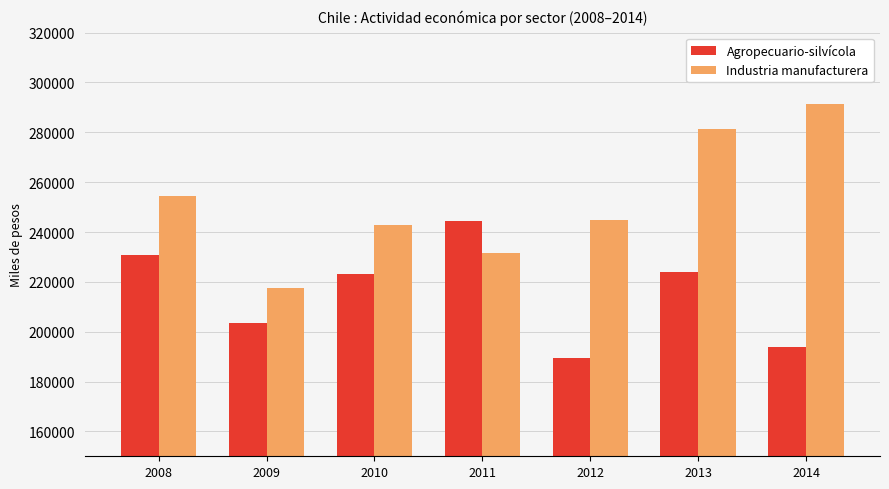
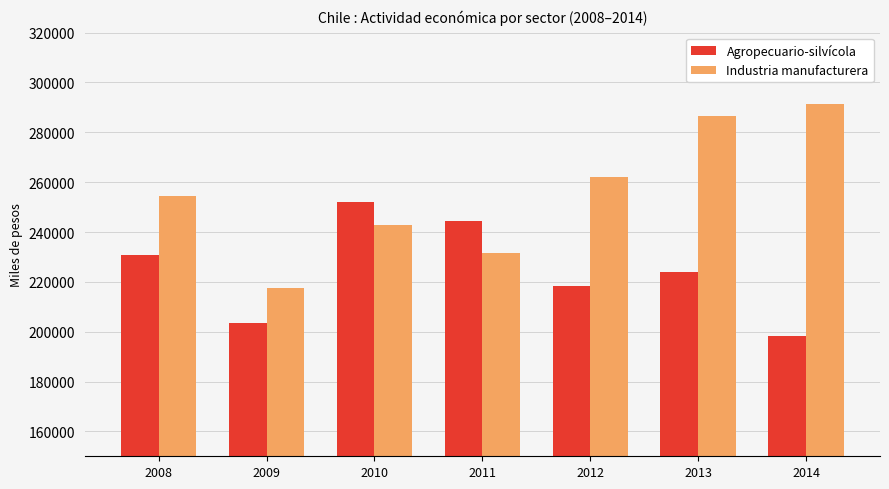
Agropecuario-silvícola, 2010: 223000 -> 252000
Agropecuario-silvícola, 2012: 190000 -> 218000
Industria manufacturera, 2012: 245000 -> 262000
Industria manufacturera, 2013: 282000 -> 287000
Agropecuario-silvícola, 2014: 194000 -> 198000
